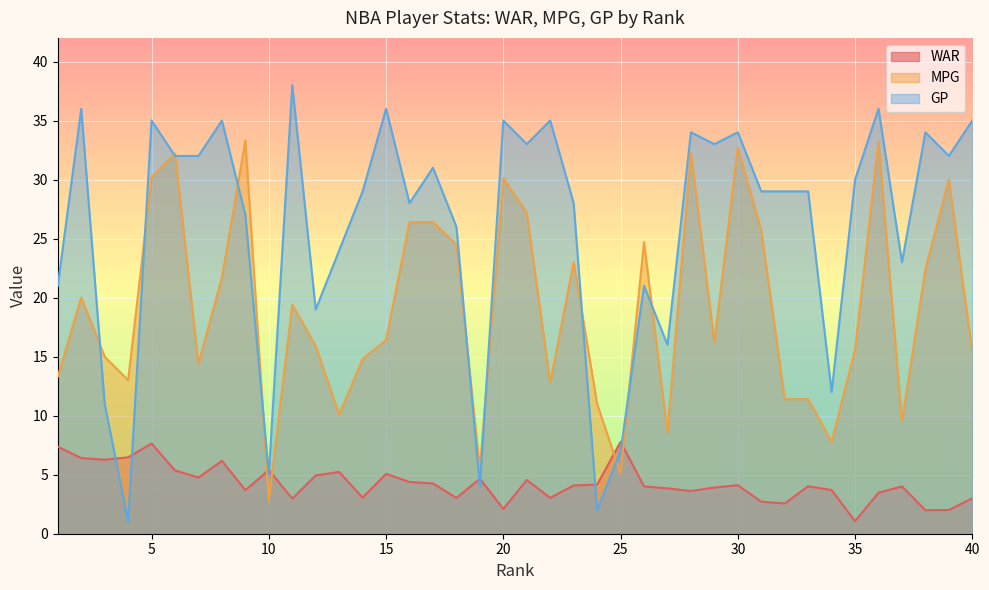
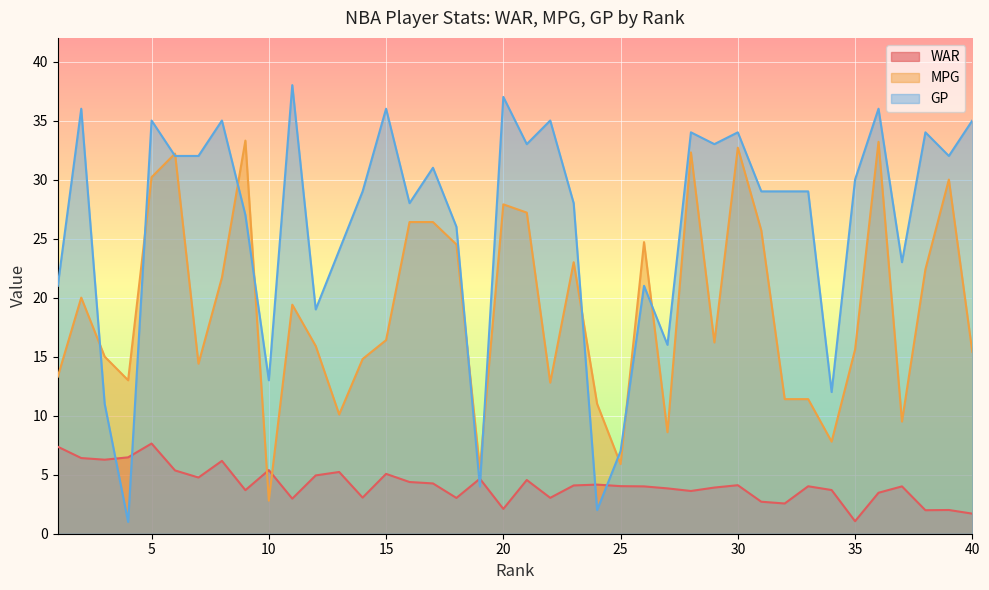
GP, 10: 5 -> 13
MPG, 20: 30.1 -> 27.9
GP, 20: 35 -> 37
WAR, 25: 7.8 -> 4.0
MPG, 25: 5.1 -> 5.9
WAR, 40: 3.0 -> 1.7
